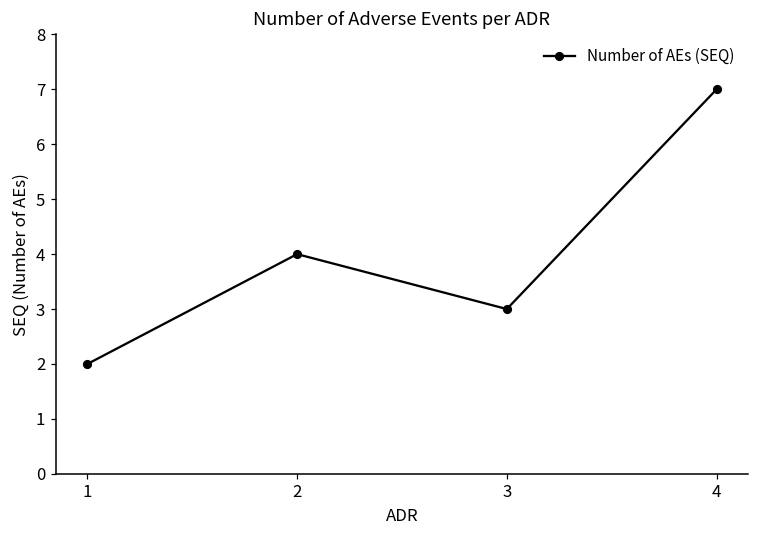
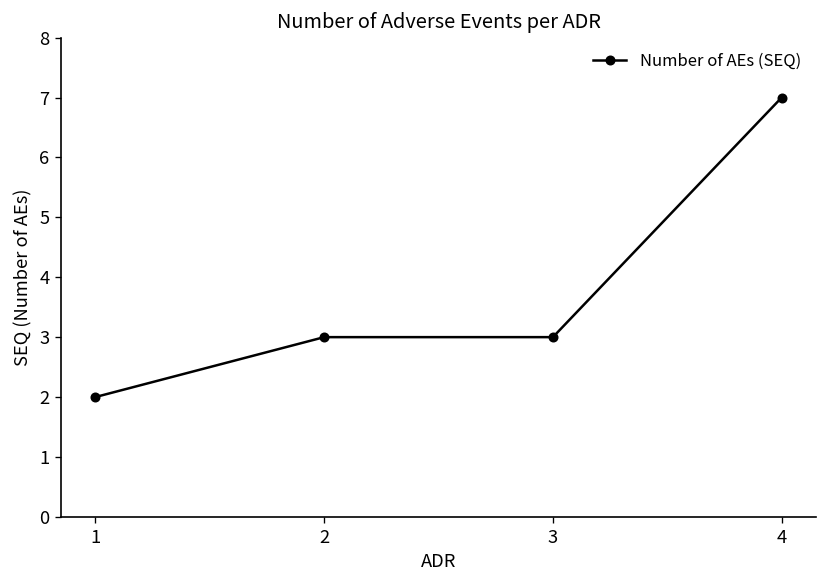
2: 4 -> 3
